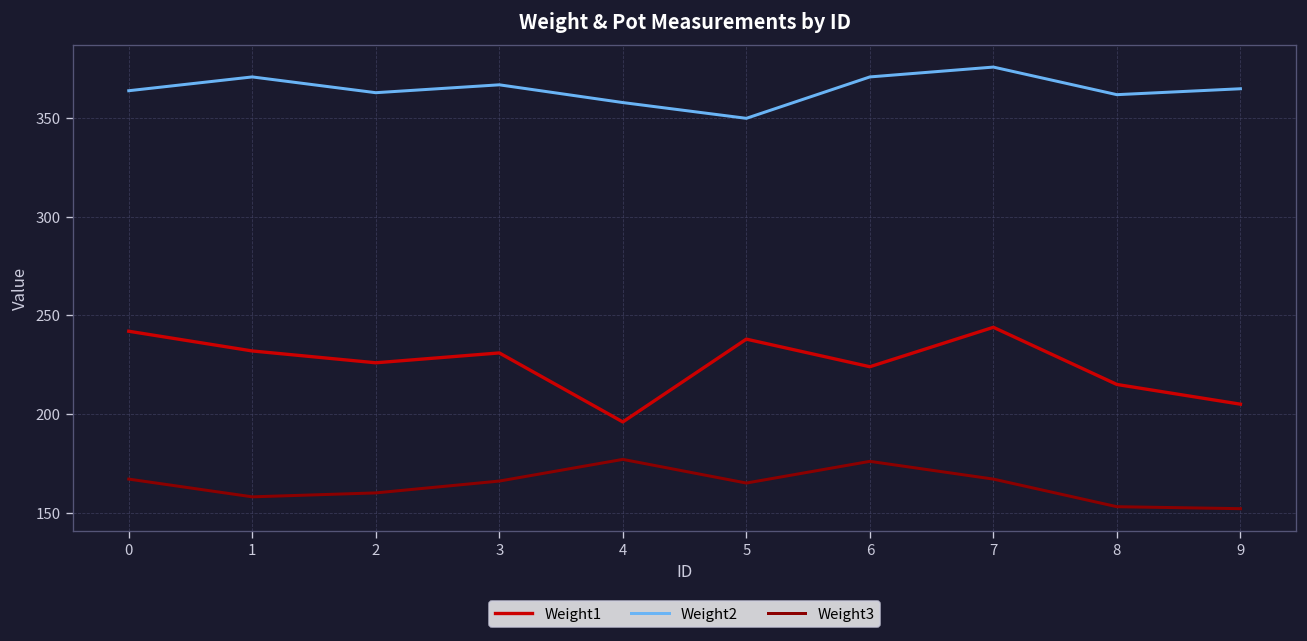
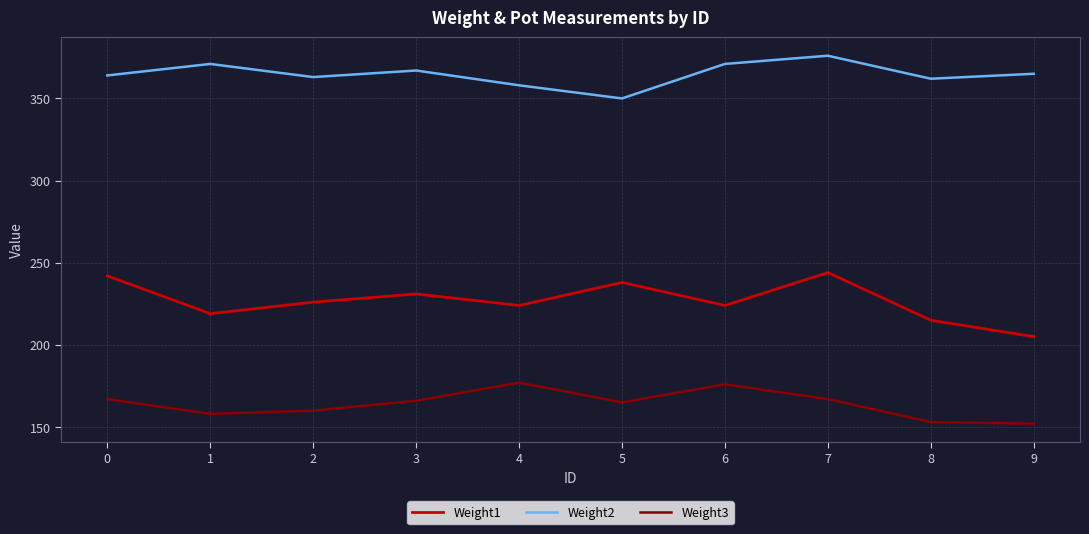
Weight1, 1: 232 -> 219
Weight1, 4: 196 -> 224
